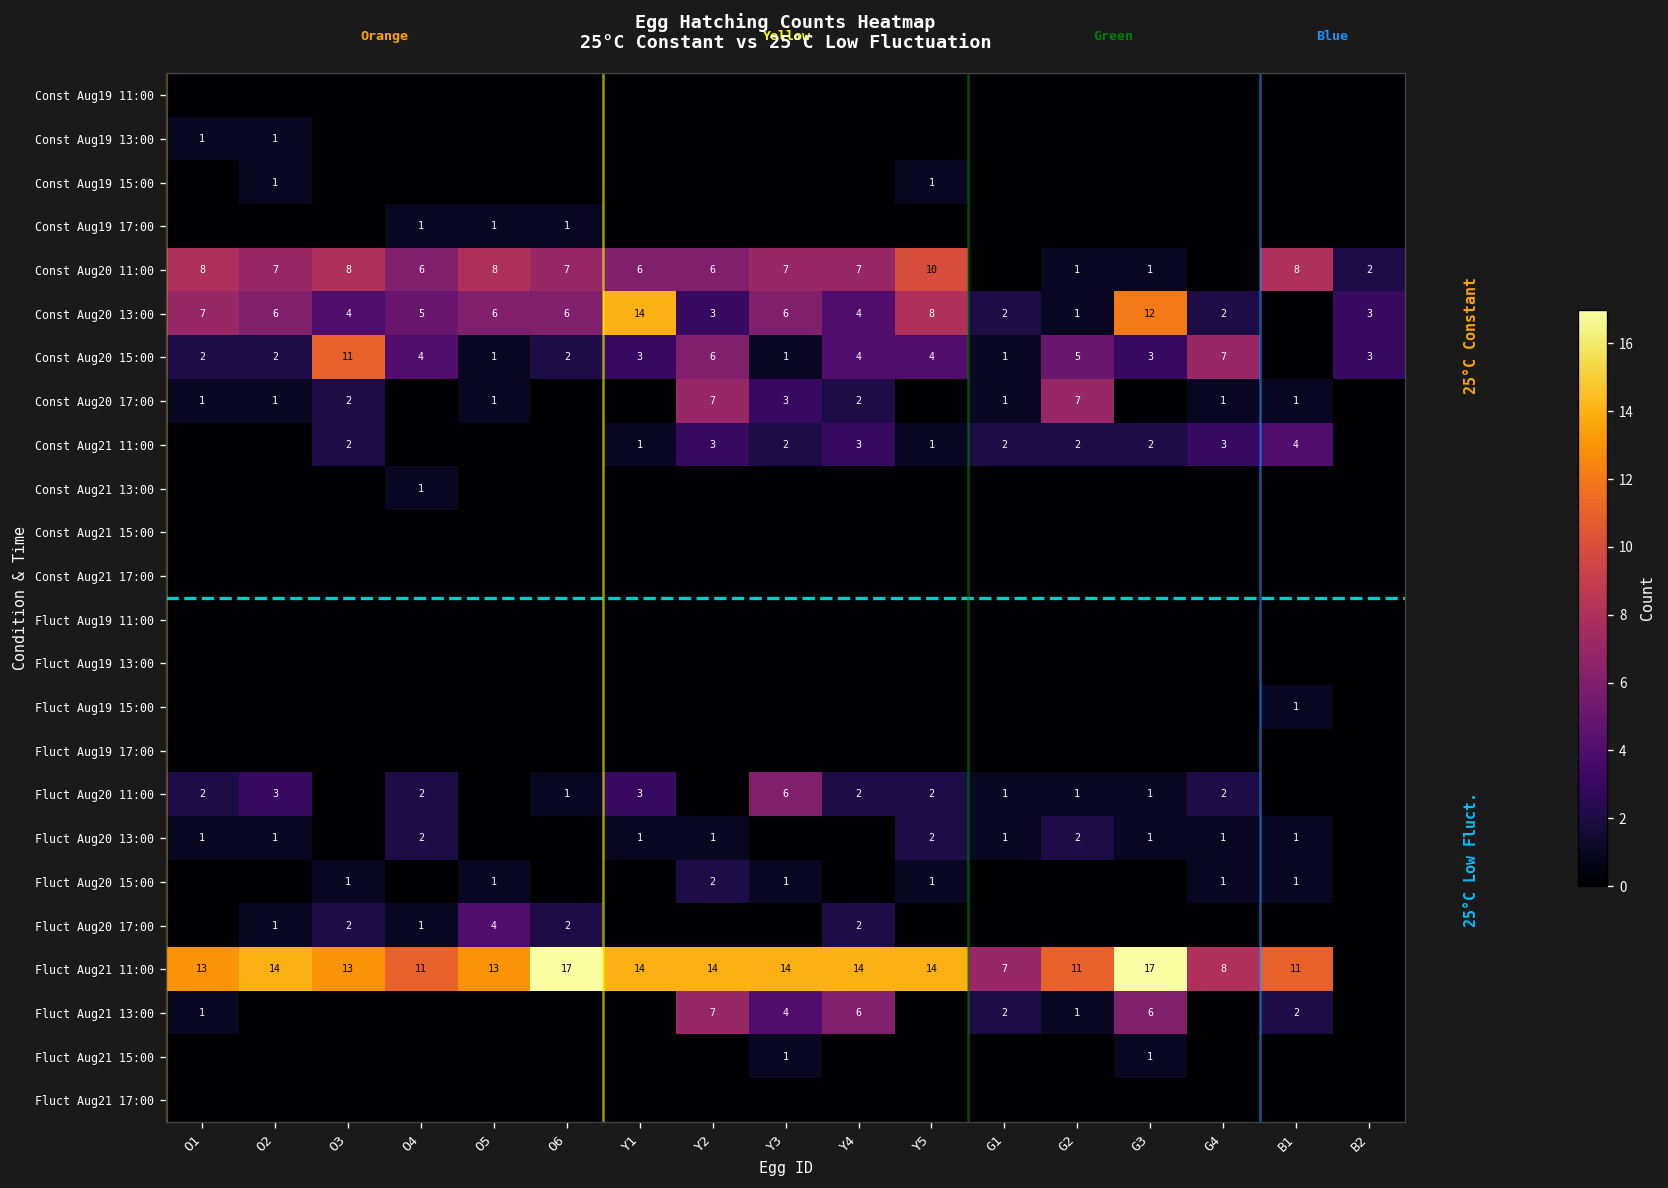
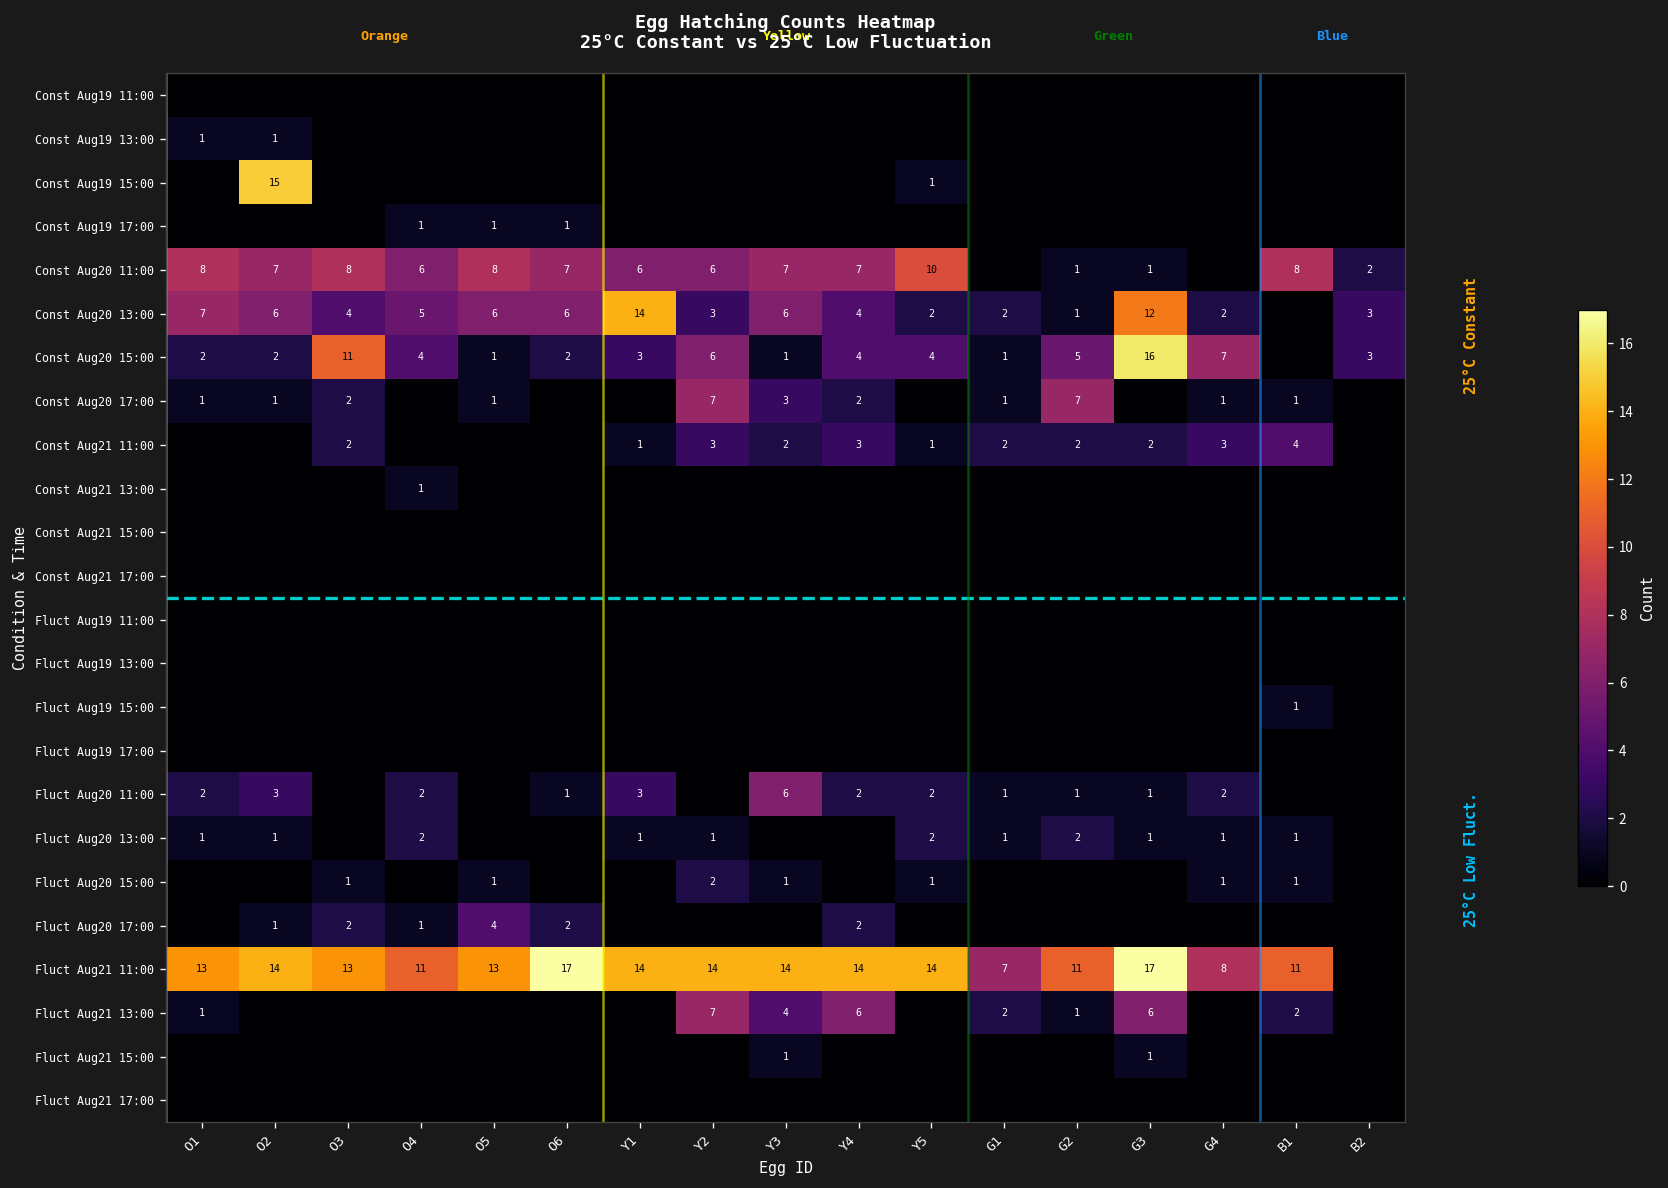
Const Aug19 15:00, O2: 1 -> 15
Const Aug20 13:00, Y5: 8 -> 2
Const Aug20 15:00, G3: 3 -> 16
